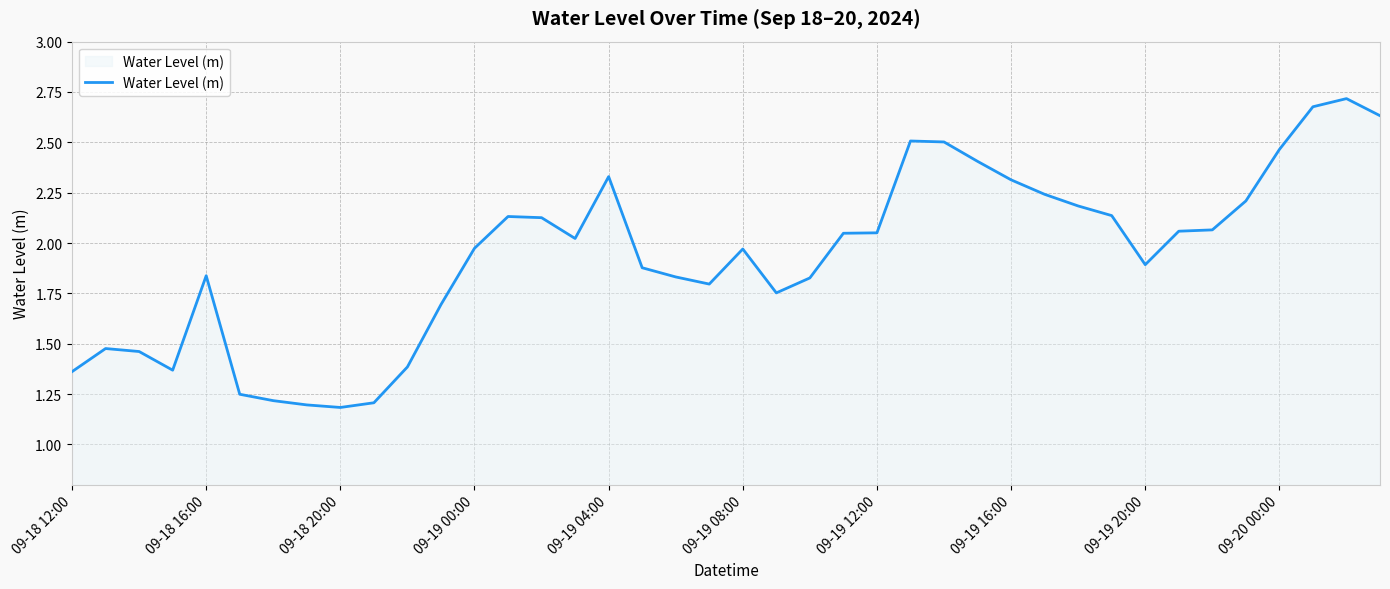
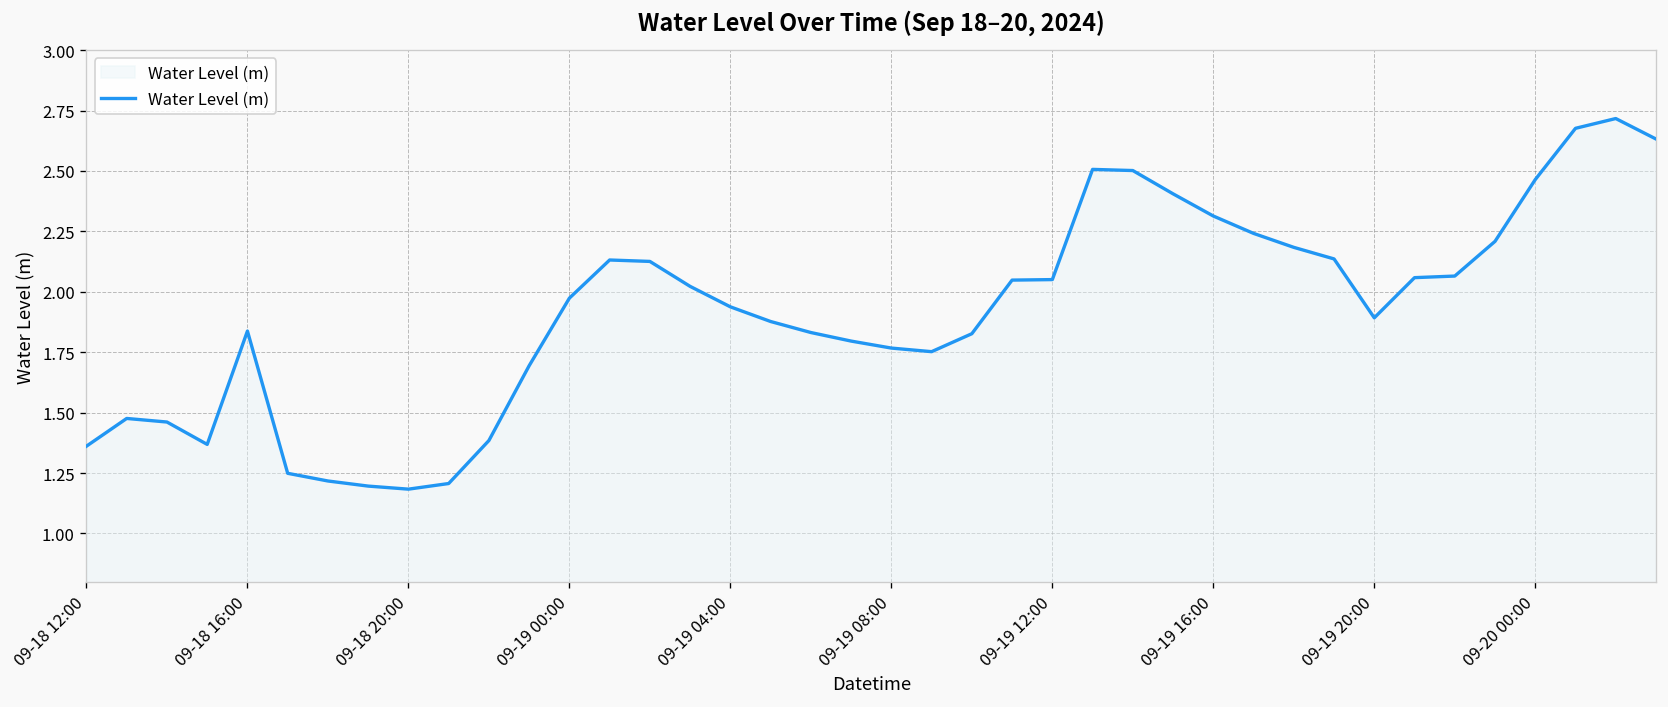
09-19 04:00: 2.33 -> 1.94
09-19 08:00: 1.97 -> 1.77
